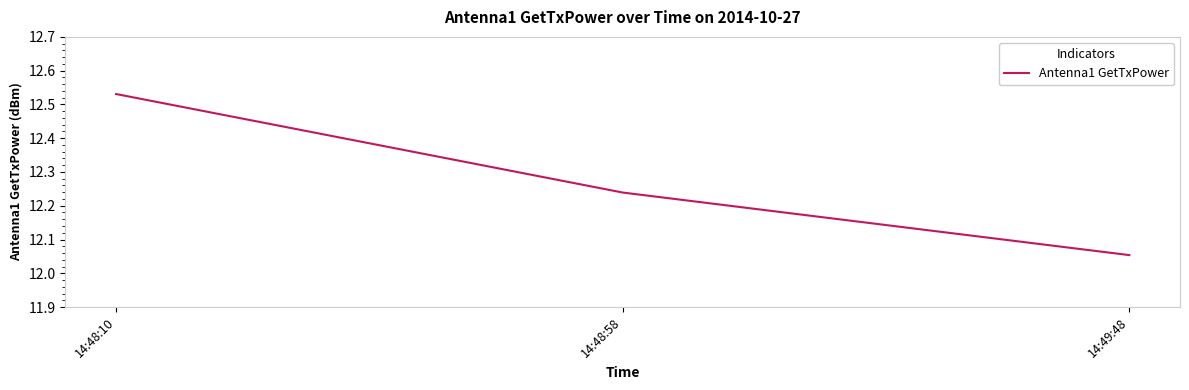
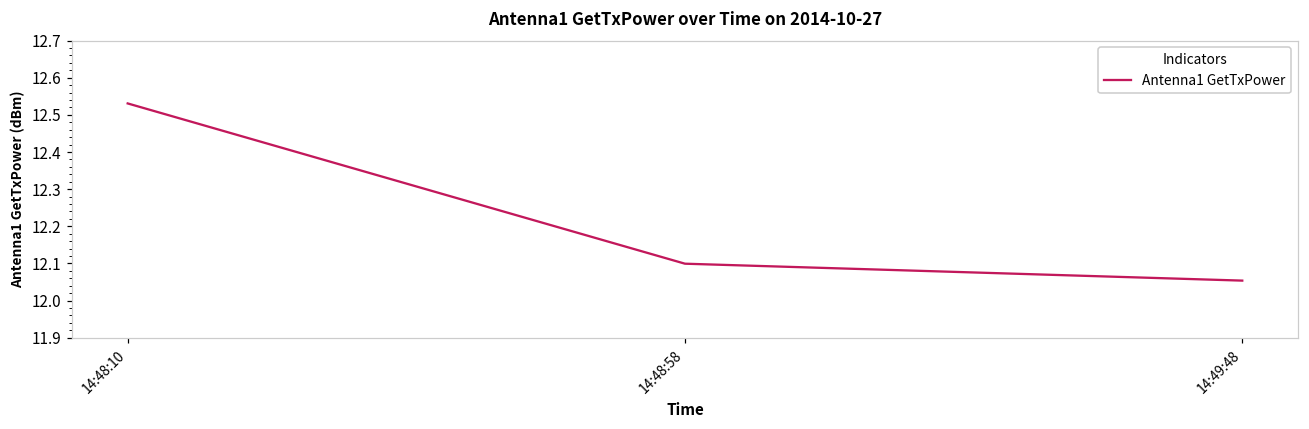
14:48:58: 12.24 -> 12.10
